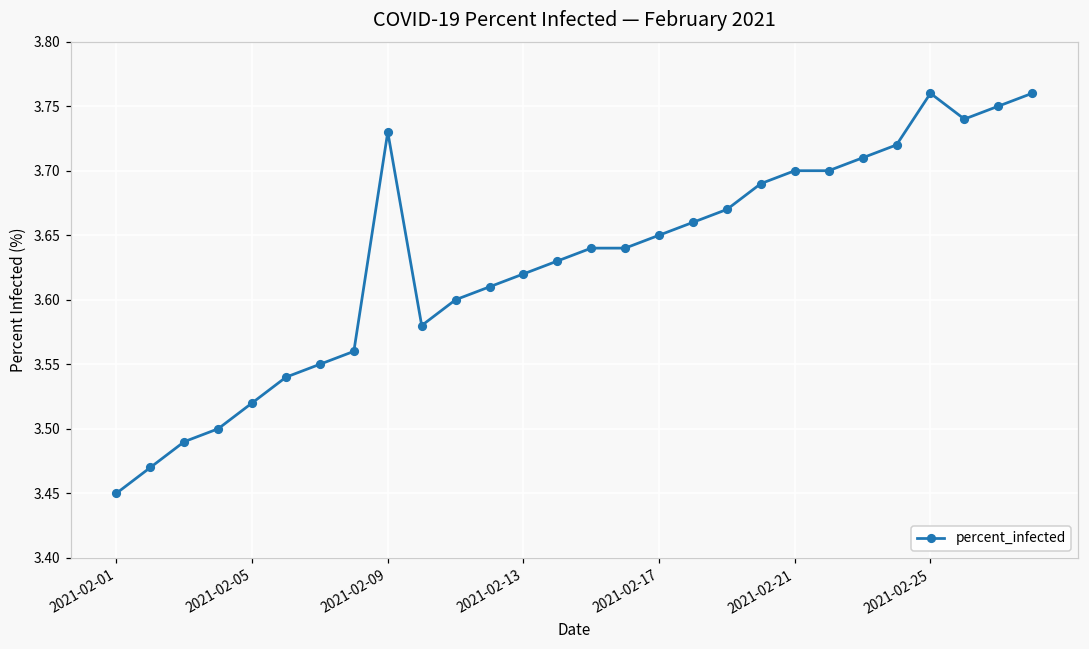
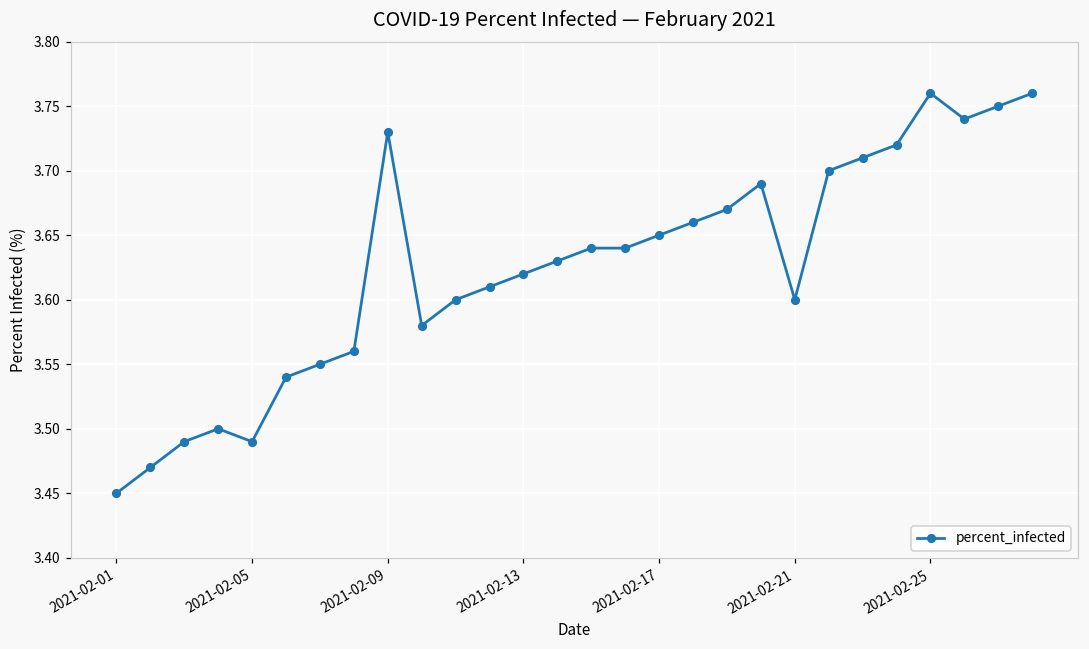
2021-02-05: 3.52 -> 3.49
2021-02-21: 3.7 -> 3.6
